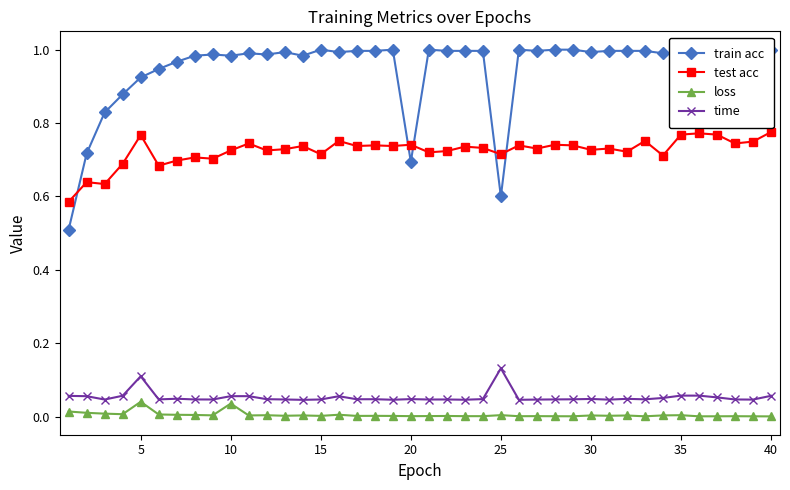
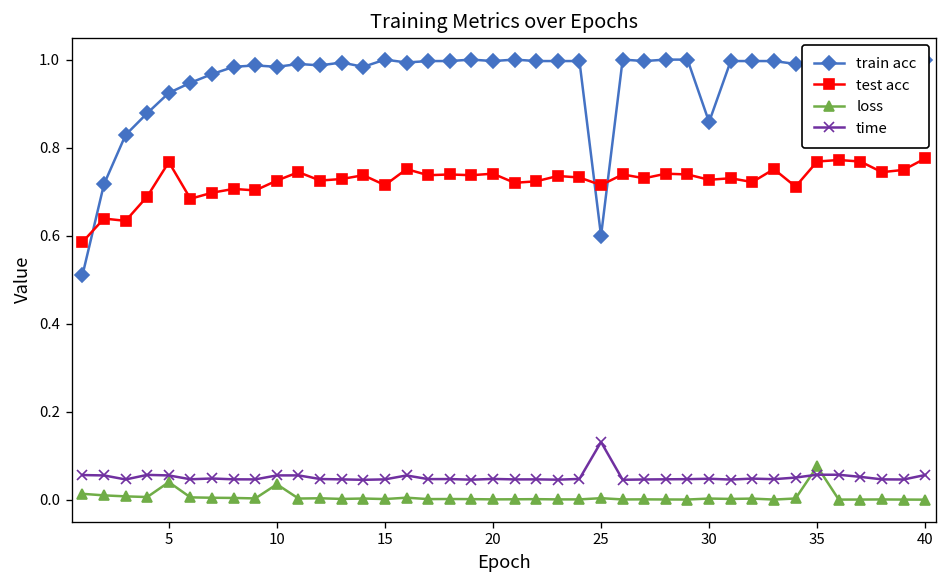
time, 5: 0.11 -> 0.06
train acc, 20: 0.69 -> 1.00
train acc, 30: 0.99 -> 0.86
loss, 35: 0.00 -> 0.08
